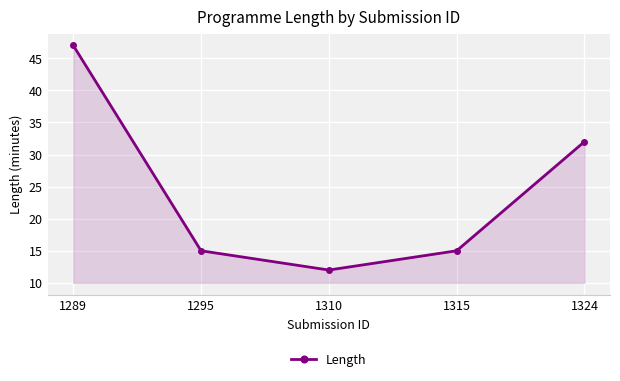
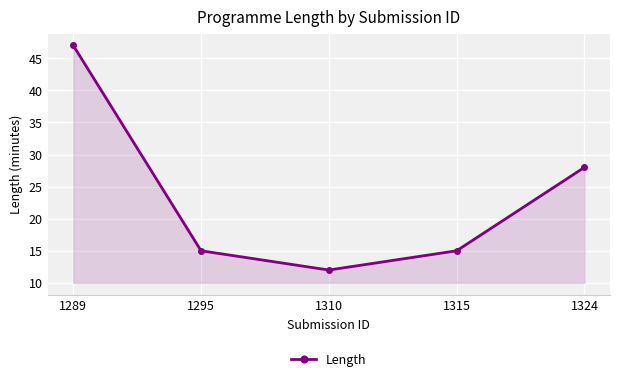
1324: 32 -> 28
